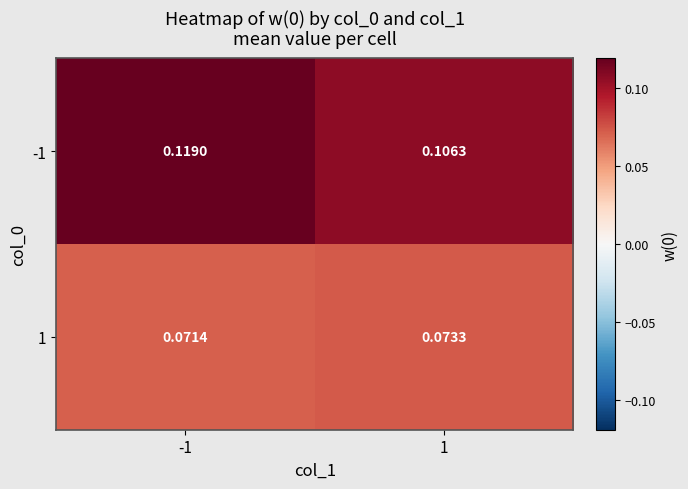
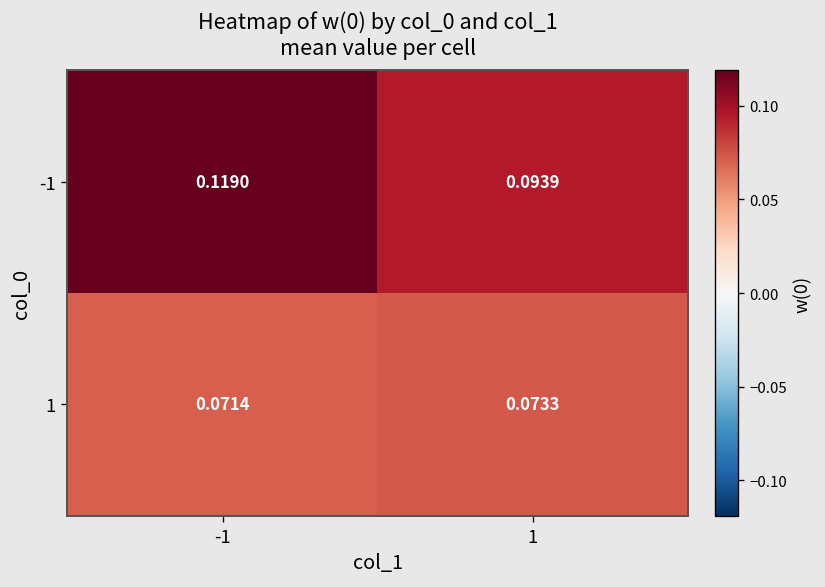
-1, 1: 0.1063 -> 0.0939
